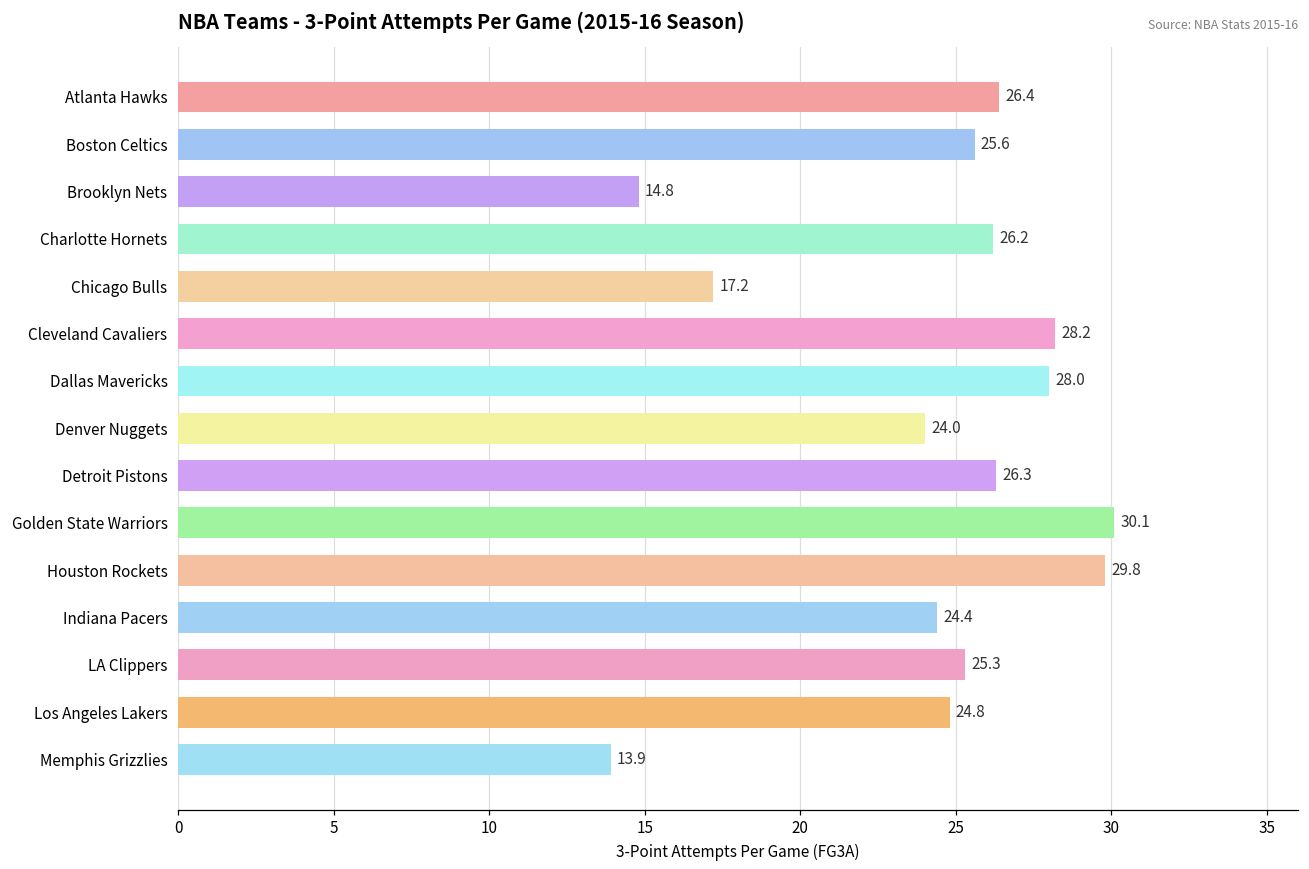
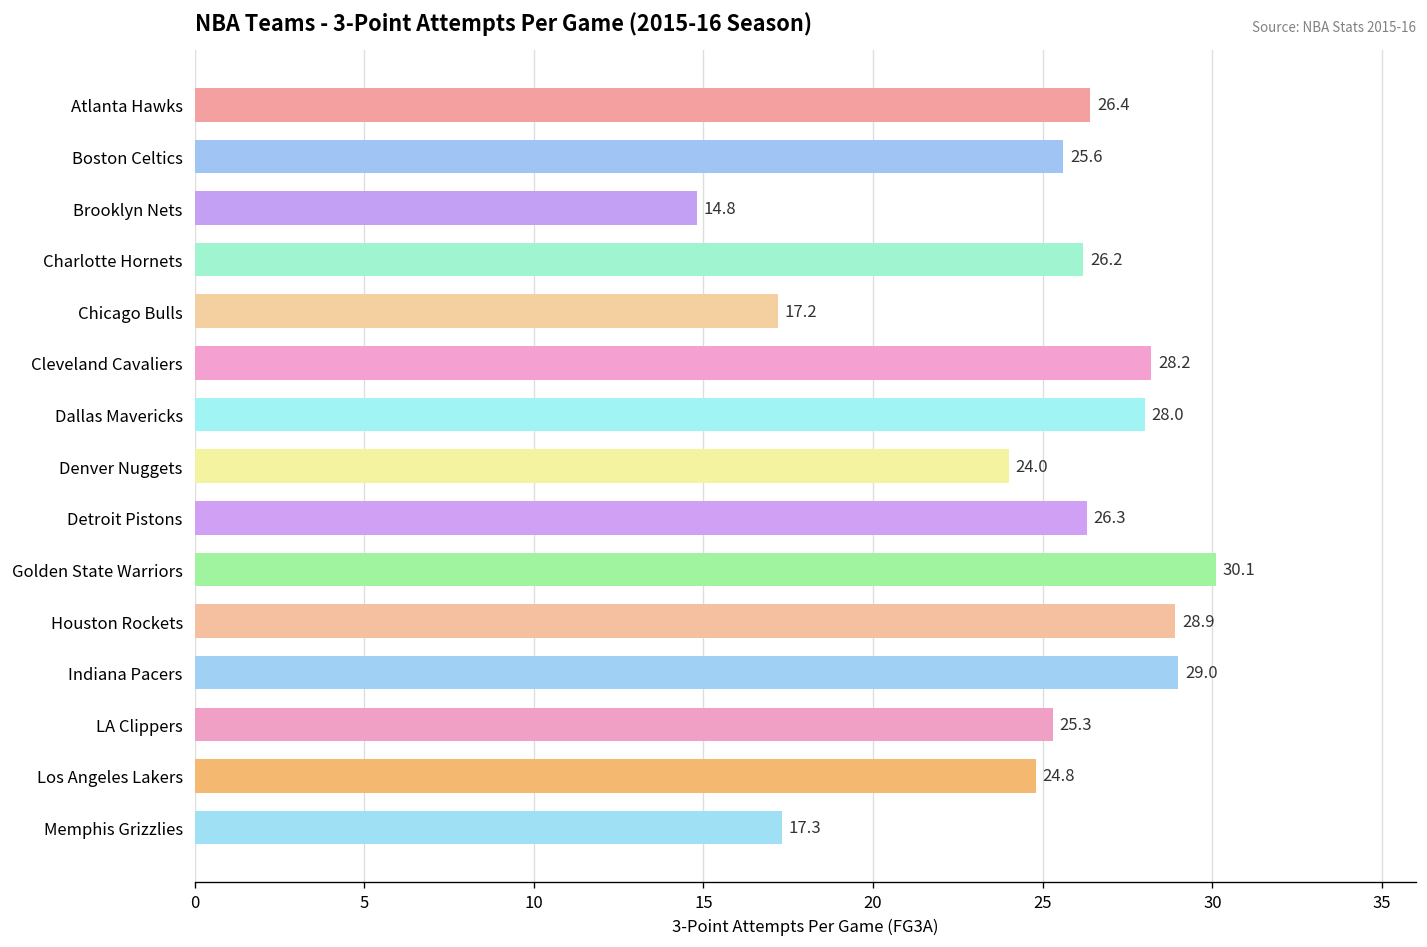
Houston Rockets: 29.8 -> 28.9
Indiana Pacers: 24.4 -> 29.0
Memphis Grizzlies: 13.9 -> 17.3
